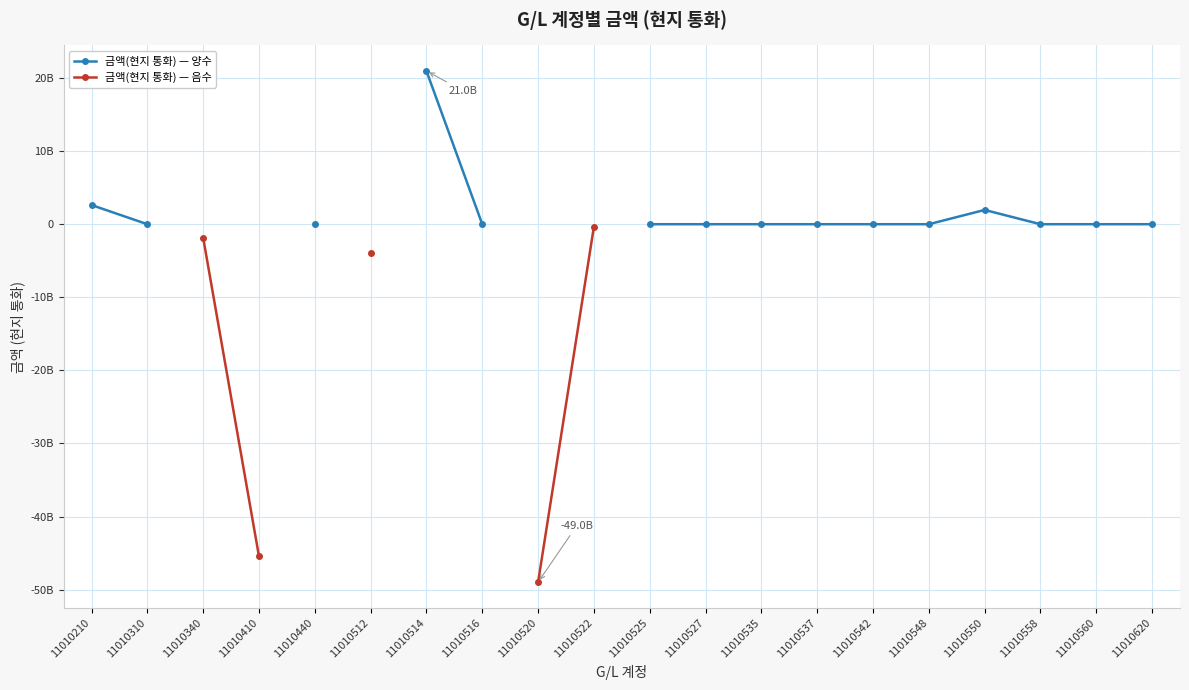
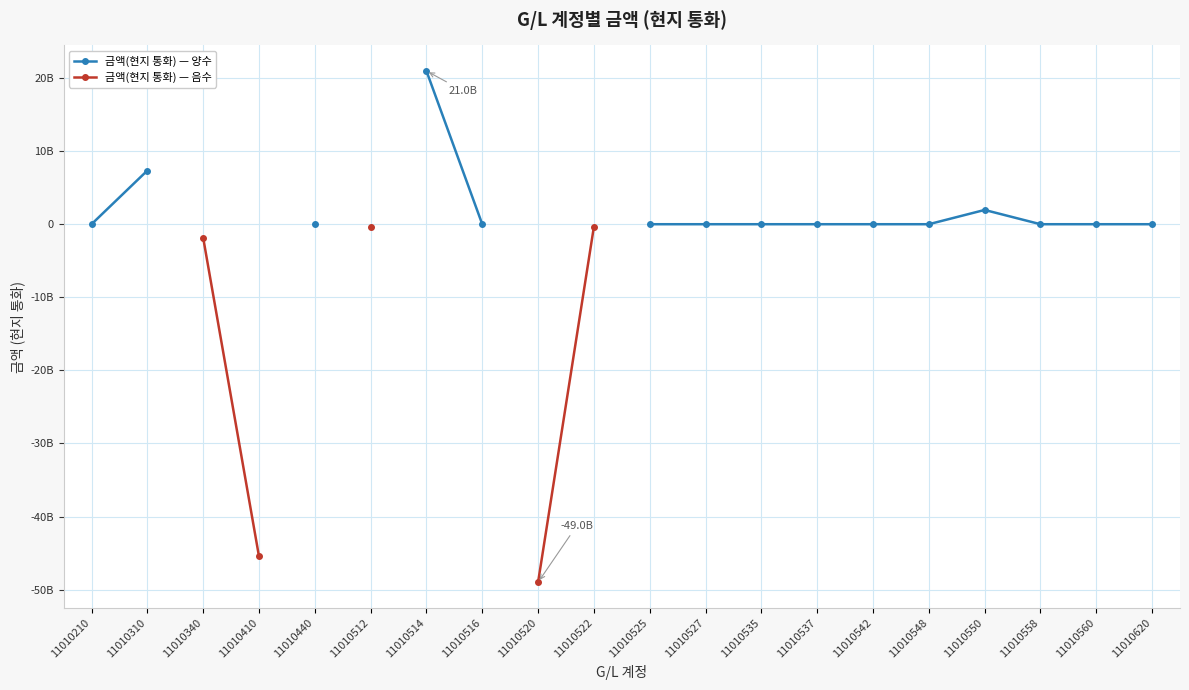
금액(현지 통화) — 양수, 11010210: 3000000000 -> 0
금액(현지 통화) — 양수, 11010310: 0 -> 7000000000
금액(현지 통화) — 음수, 11010512: -4000000000 -> 0
